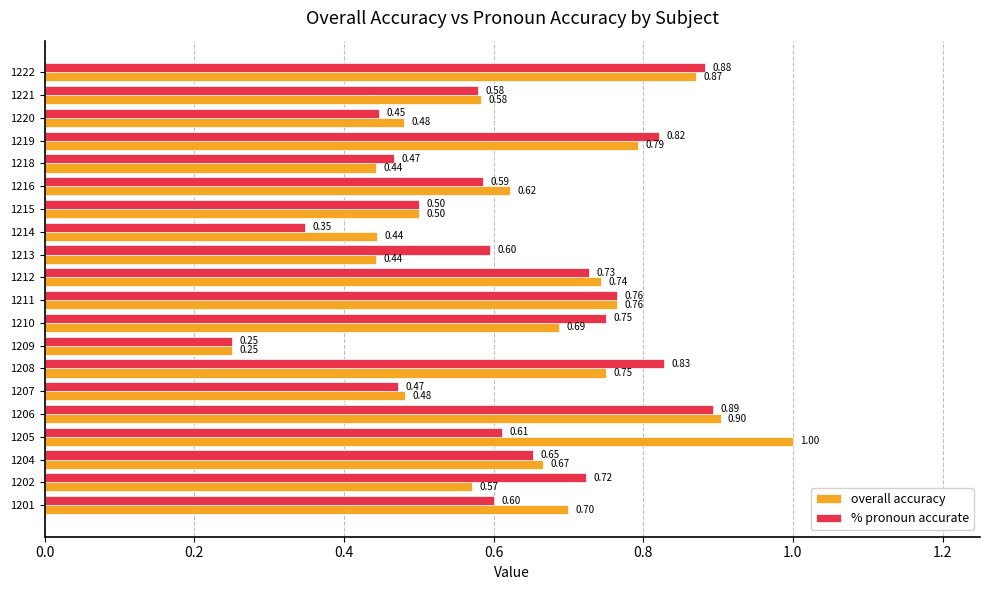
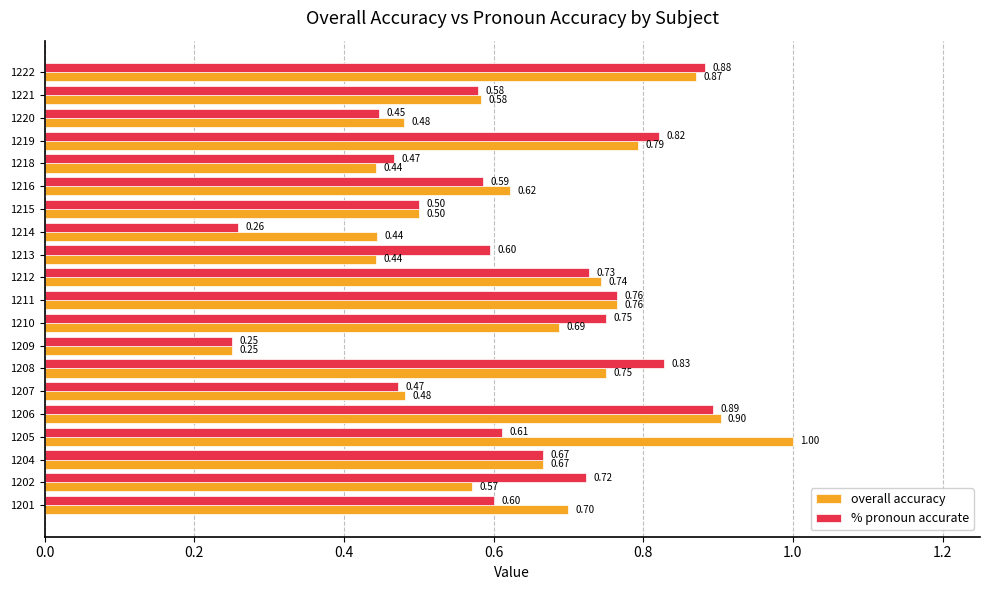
% pronoun accurate, 1214: 0.35 -> 0.26
% pronoun accurate, 1204: 0.65 -> 0.67
